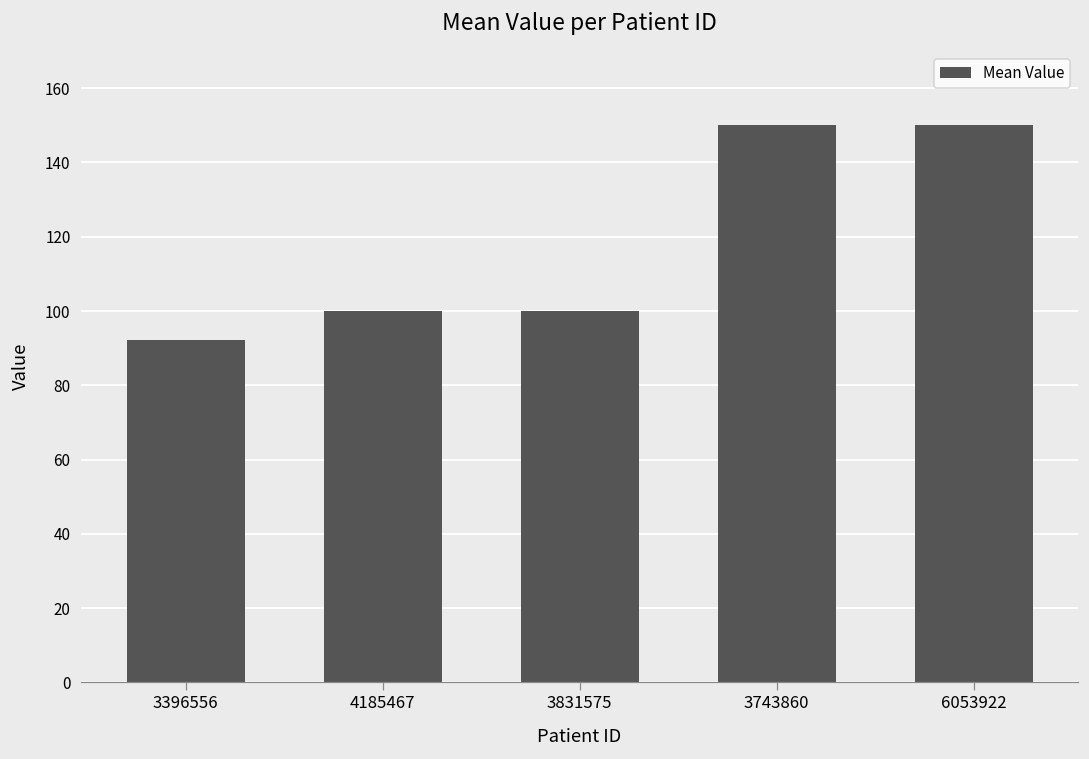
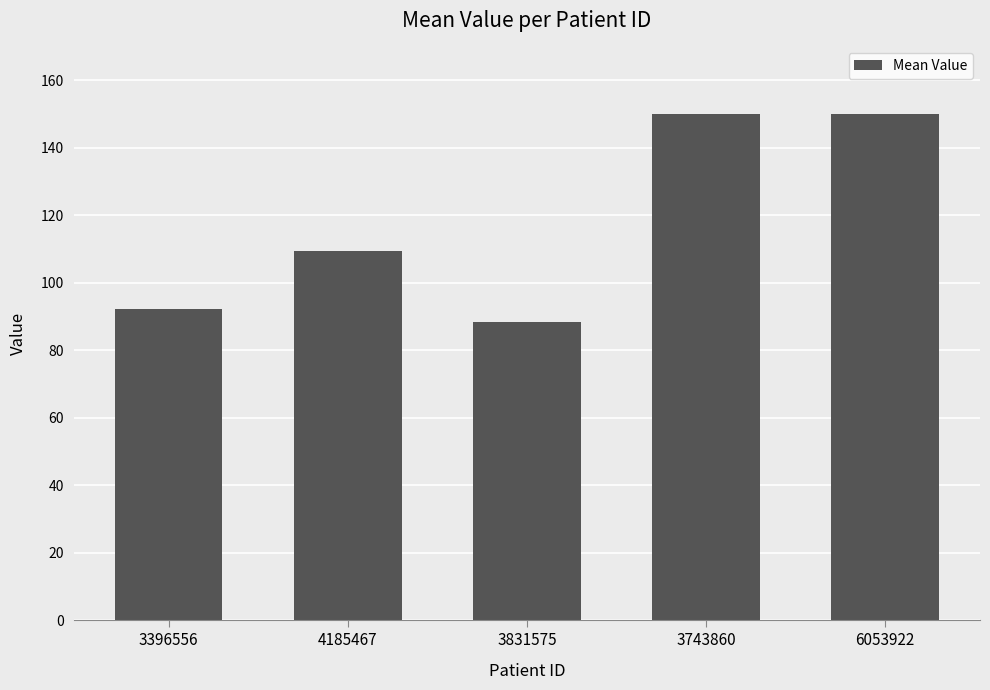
4185467: 100 -> 109
3831575: 100 -> 88
